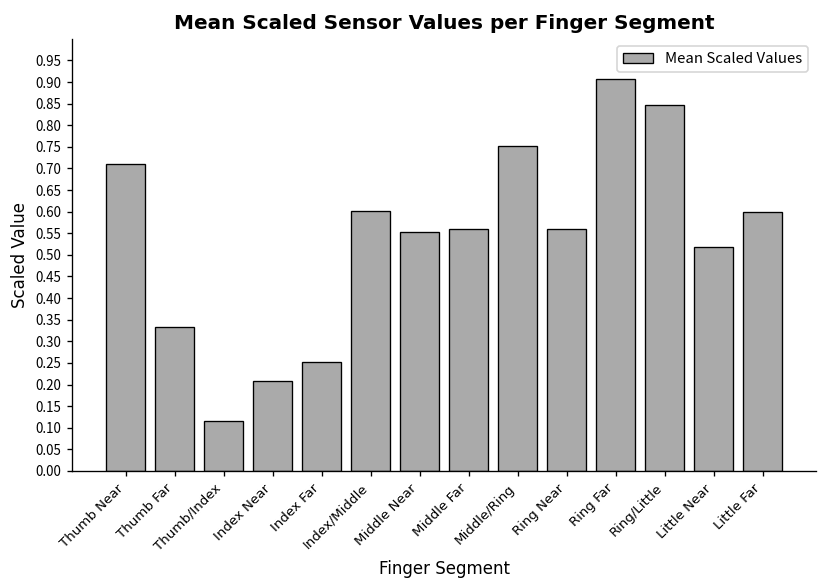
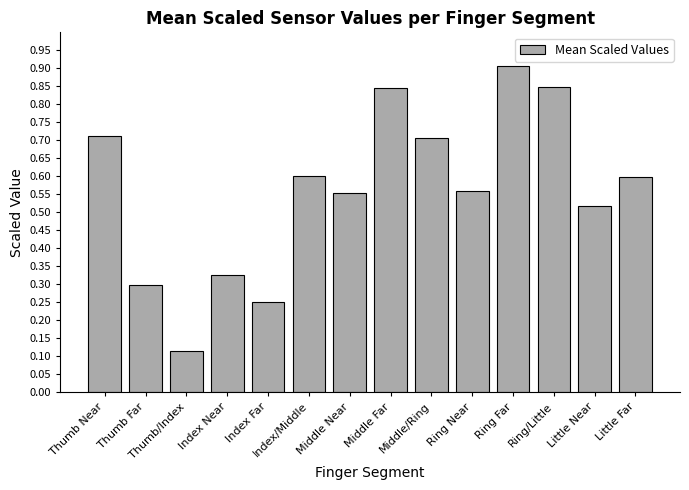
Thumb Far: 0.33 -> 0.30
Index Near: 0.21 -> 0.33
Middle Far: 0.56 -> 0.84
Middle/Ring: 0.75 -> 0.71
